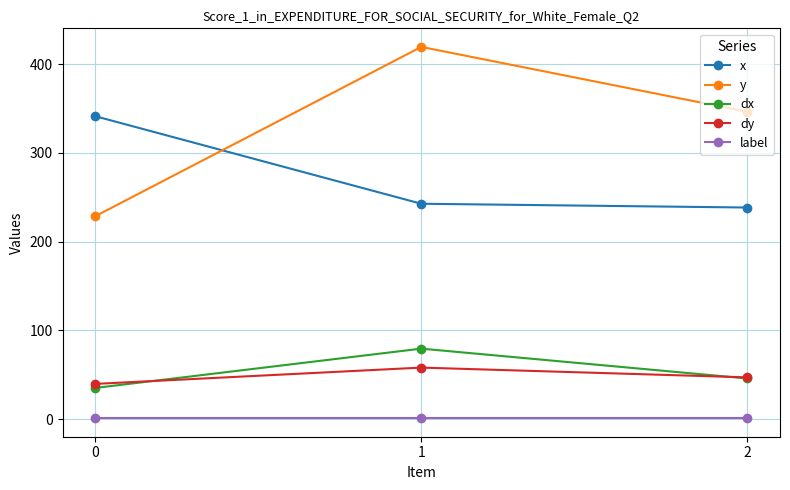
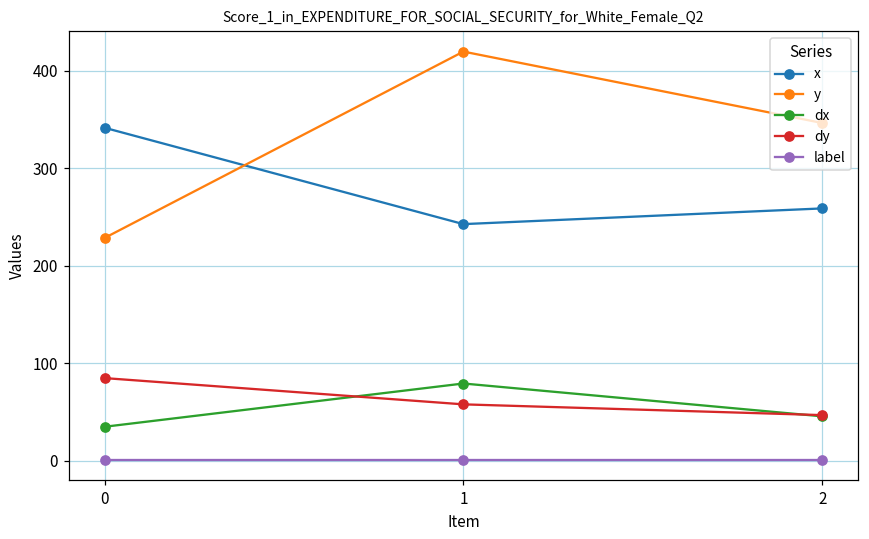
dy, 0: 40 -> 80
x, 2: 240 -> 260
